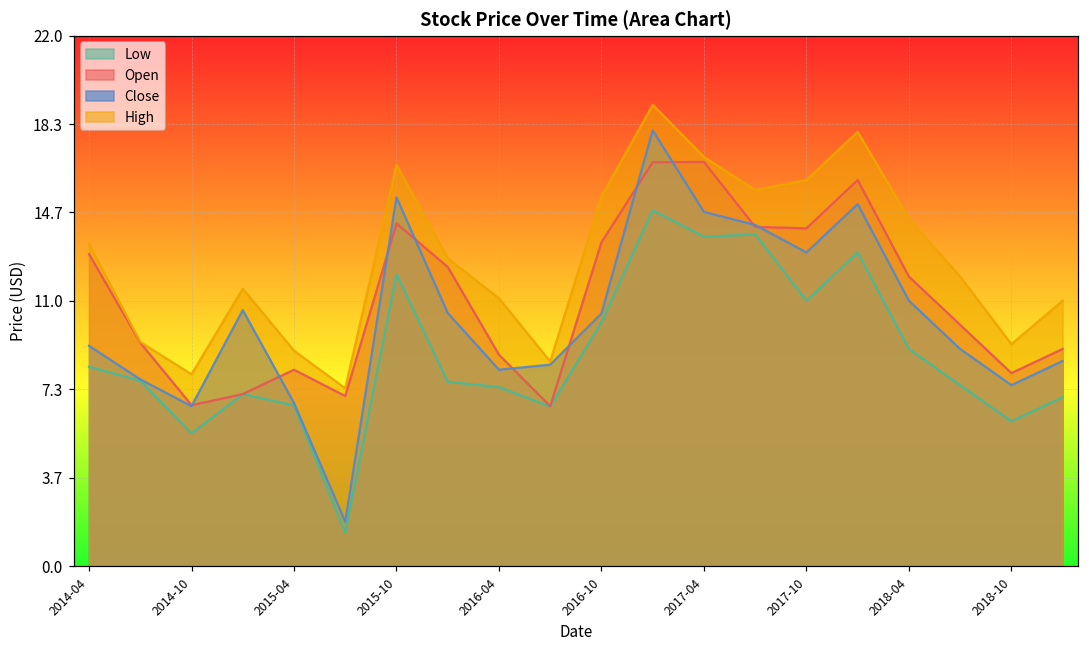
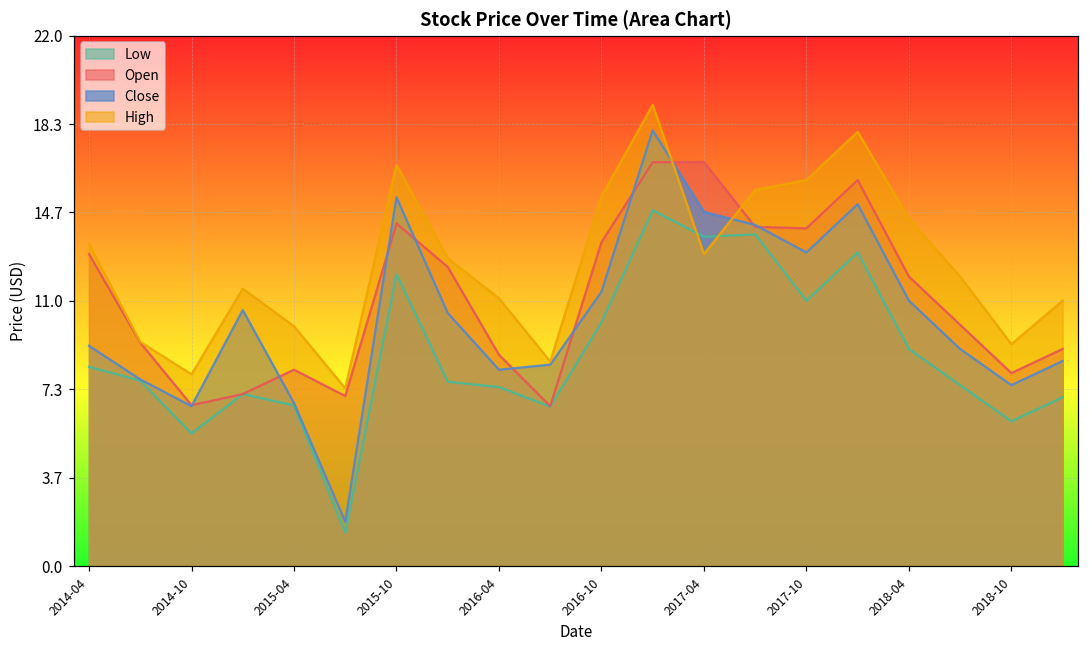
High, 2015-04: 8.9 -> 9.9
Close, 2016-10: 10.5 -> 11.4
High, 2017-04: 17.0 -> 12.9
